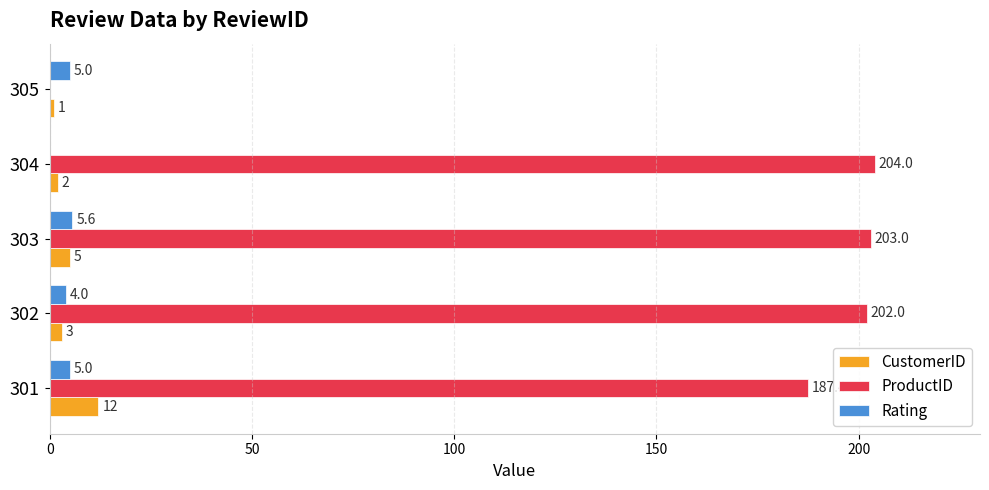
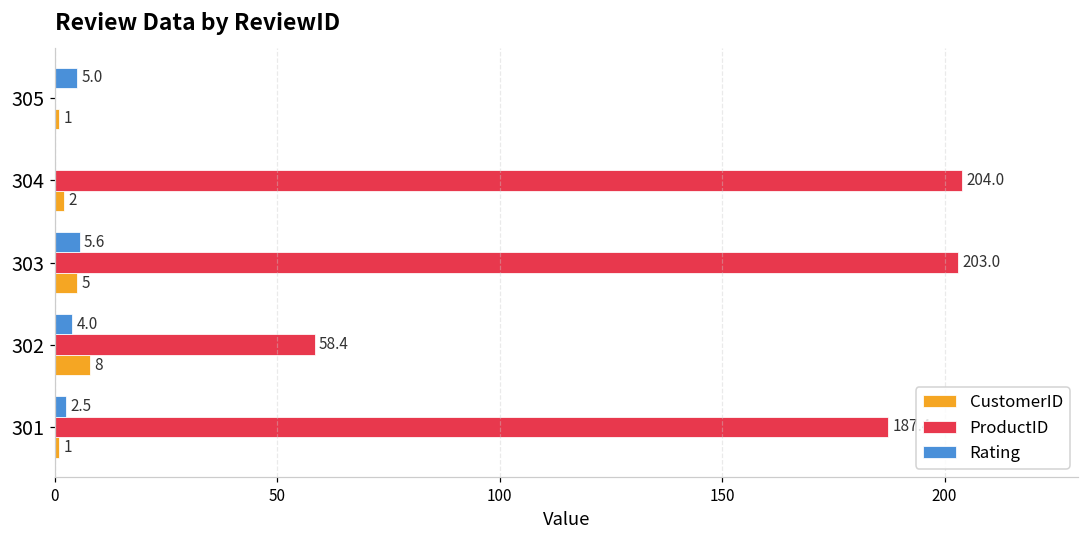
ProductID, 302: 202.0 -> 58.4
CustomerID, 302: 3 -> 8
Rating, 301: 5.0 -> 2.5
CustomerID, 301: 12 -> 1
